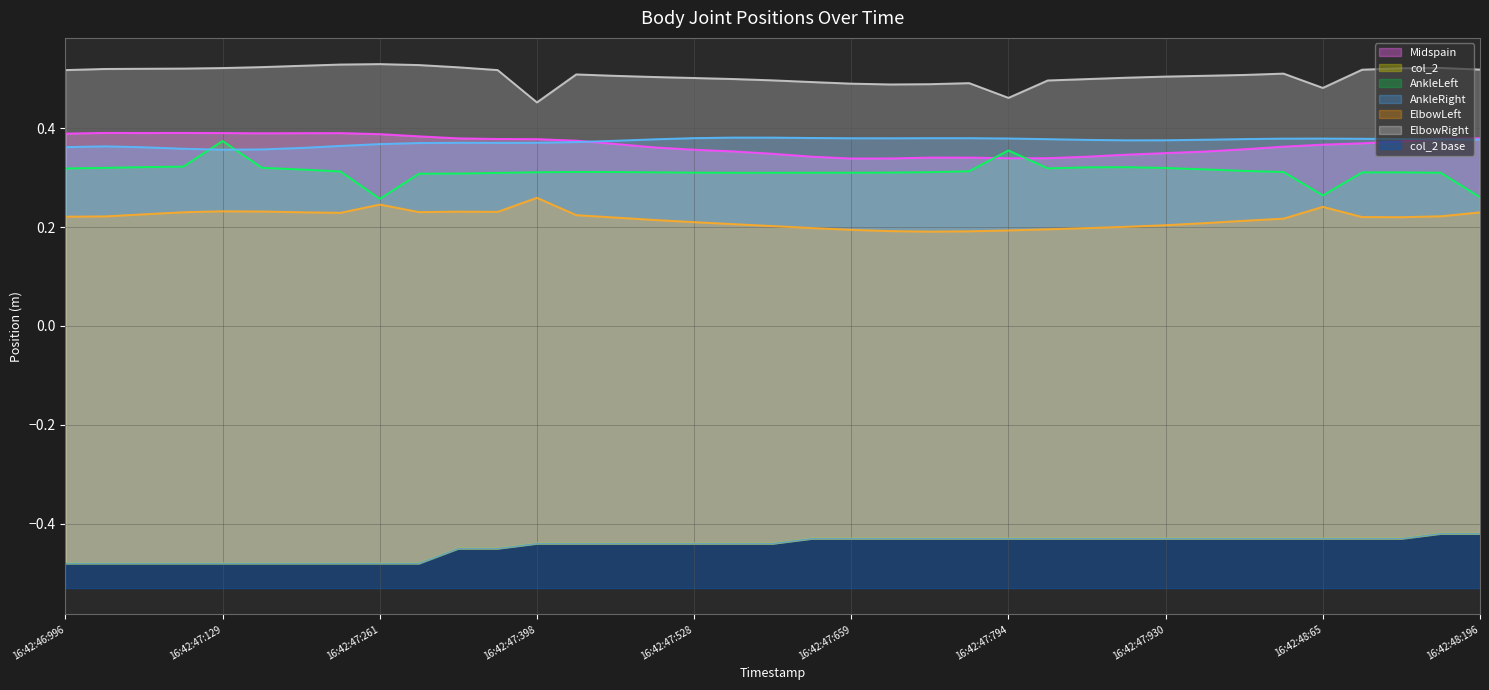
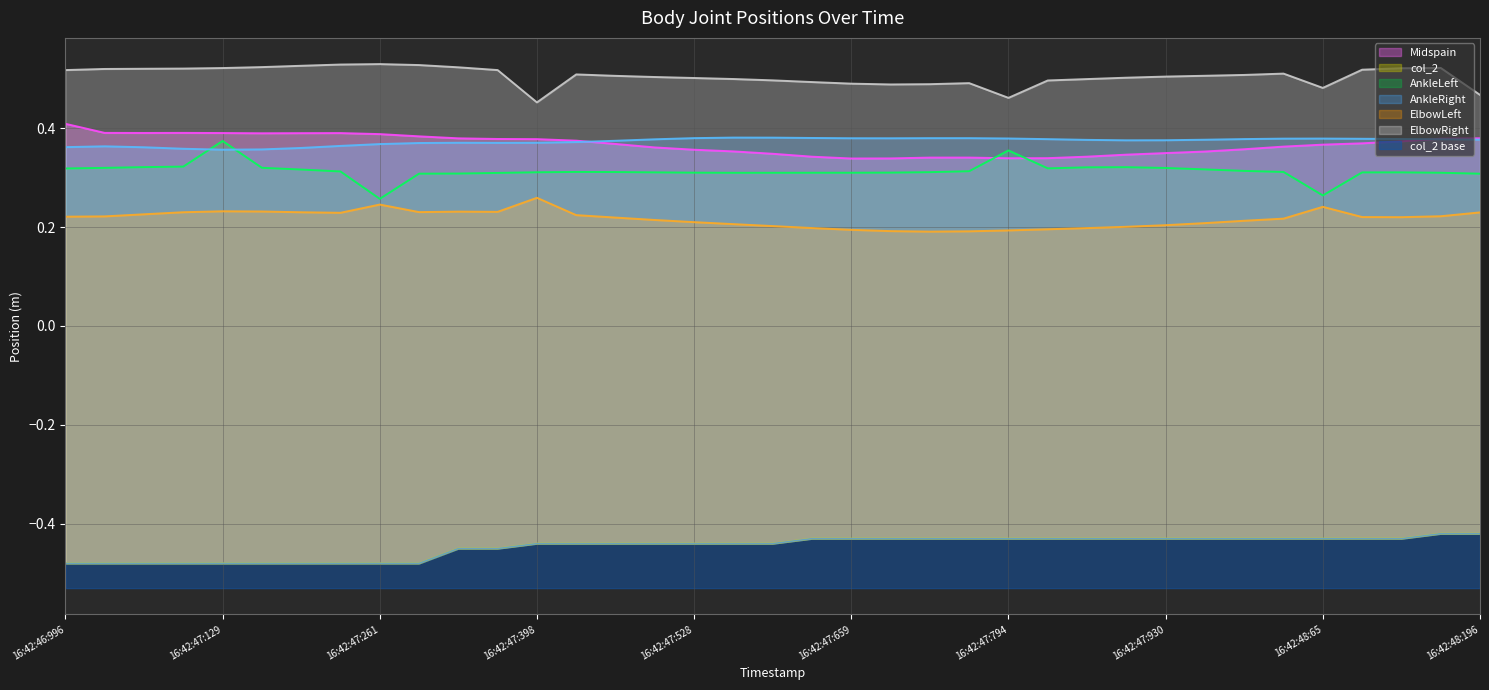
Midspain, 16:42:46:996: 0.39 -> 0.41
AnkleLeft, 16:42:48:196: 0.26 -> 0.31
ElbowRight, 16:42:48:196: 0.52 -> 0.47
